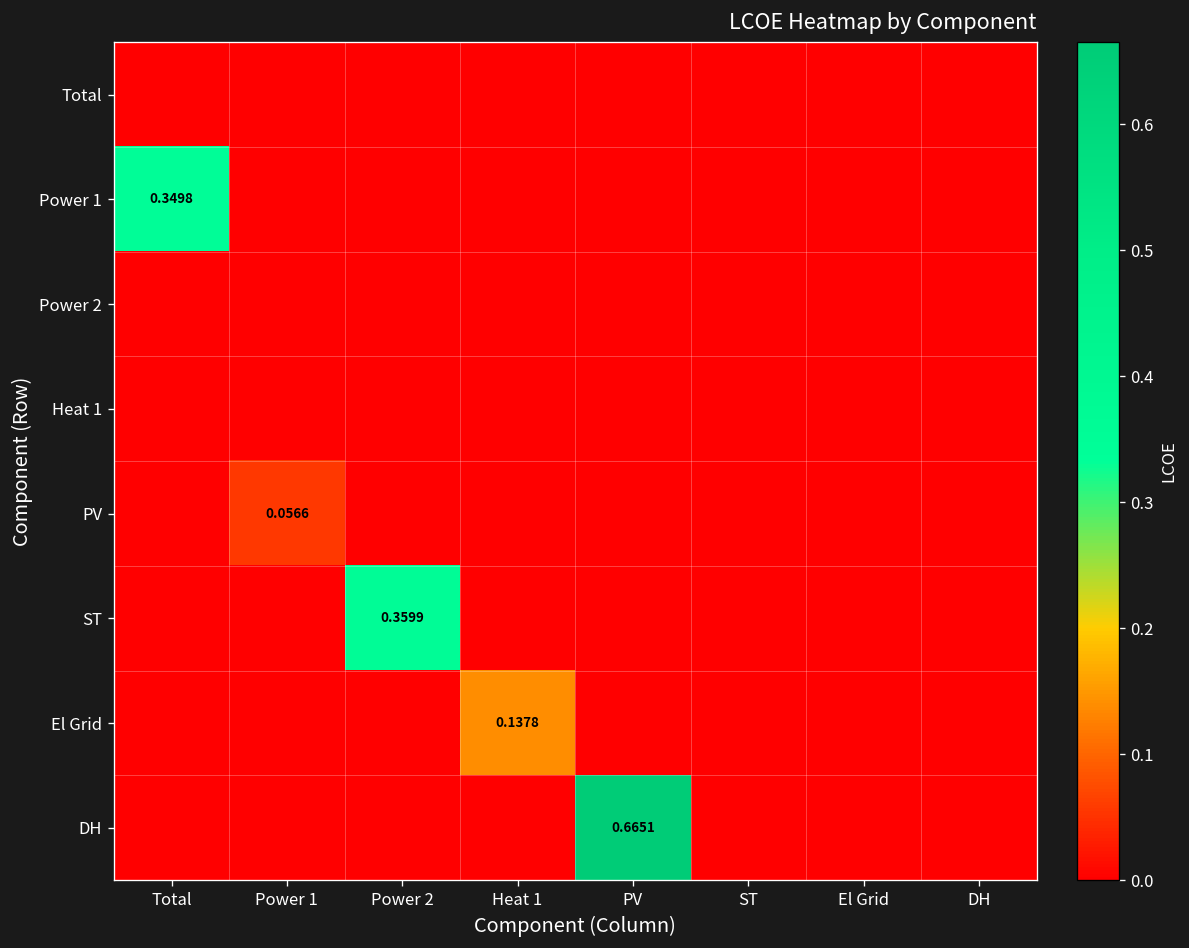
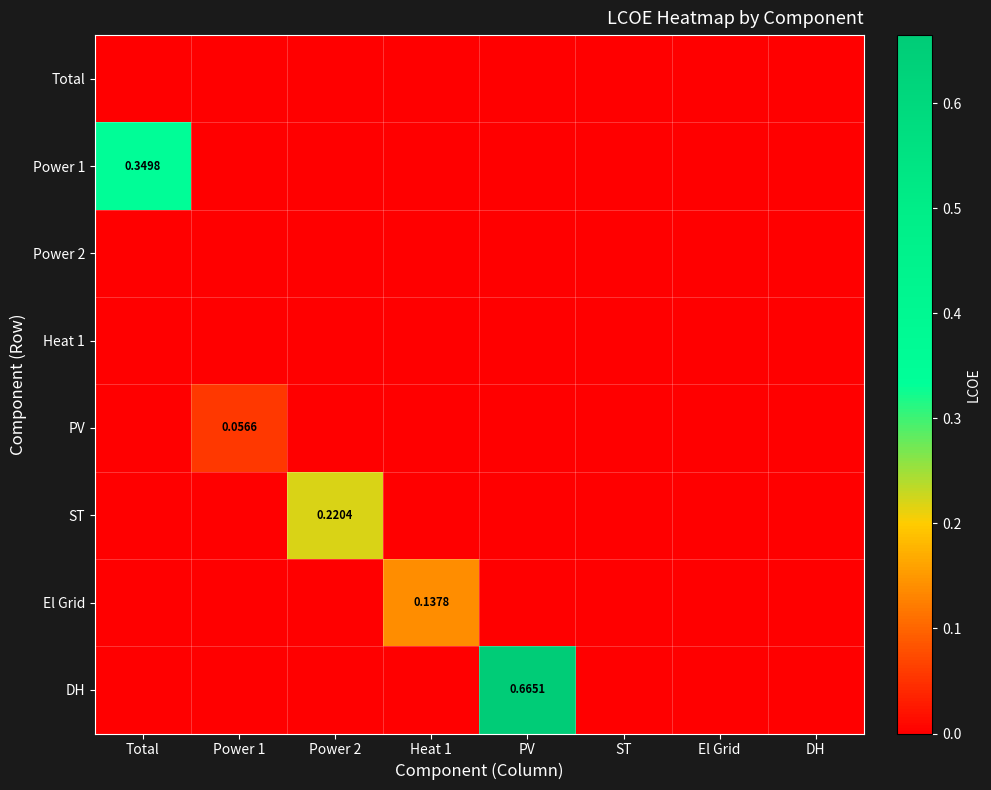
ST, Power 2: 0.3599 -> 0.2204
